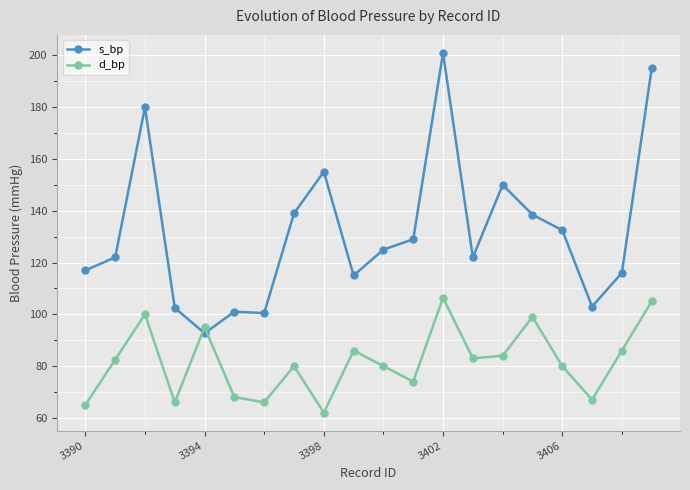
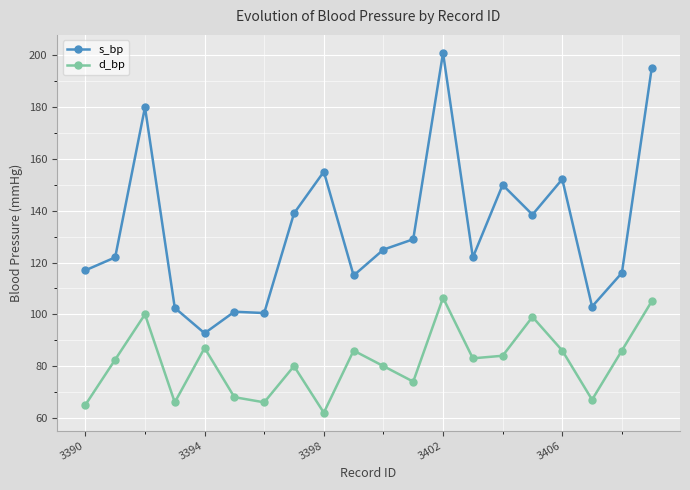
d_bp, 3394: 95 -> 87
s_bp, 3406: 133 -> 152
d_bp, 3406: 80 -> 86
